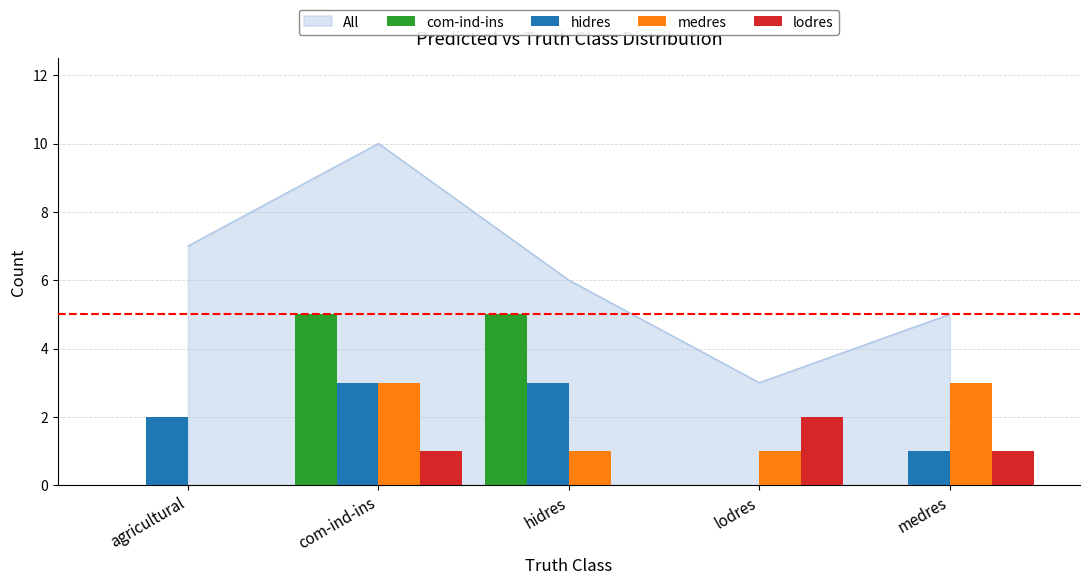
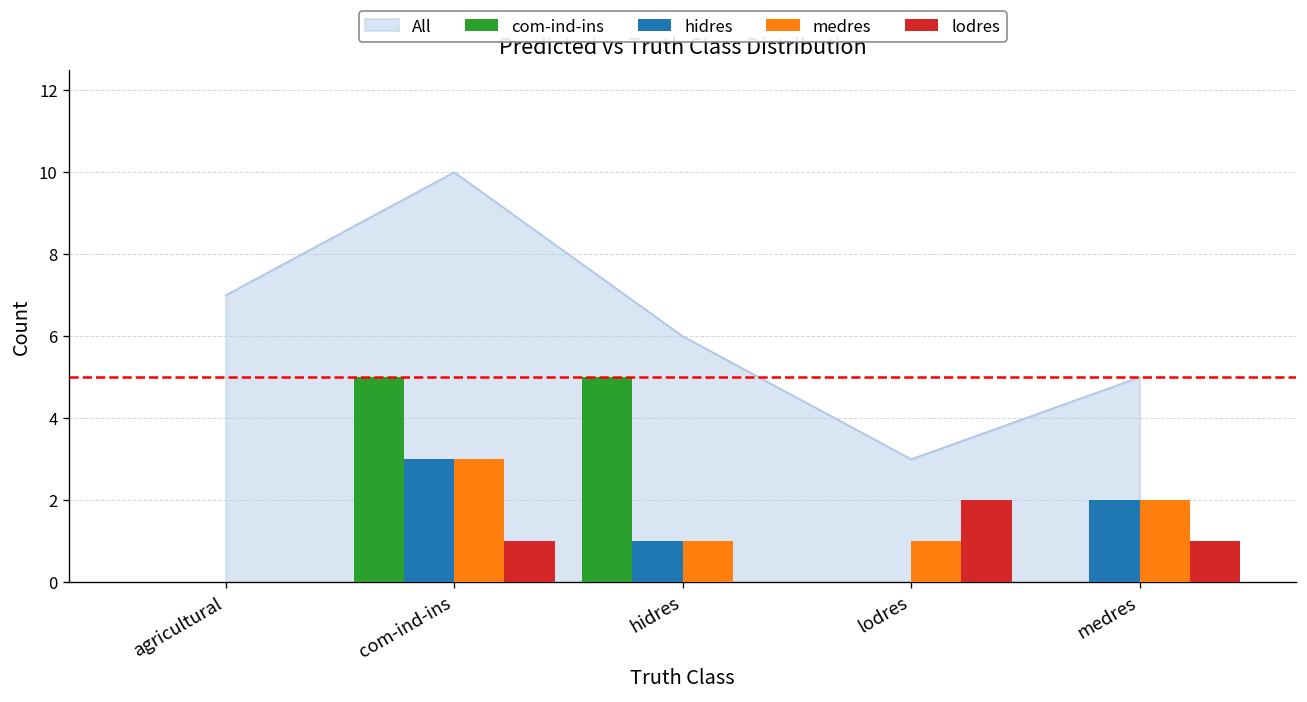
hidres, agricultural: 2 -> 0
hidres, hidres: 3 -> 1
hidres, medres: 1 -> 2
medres, medres: 3 -> 2
